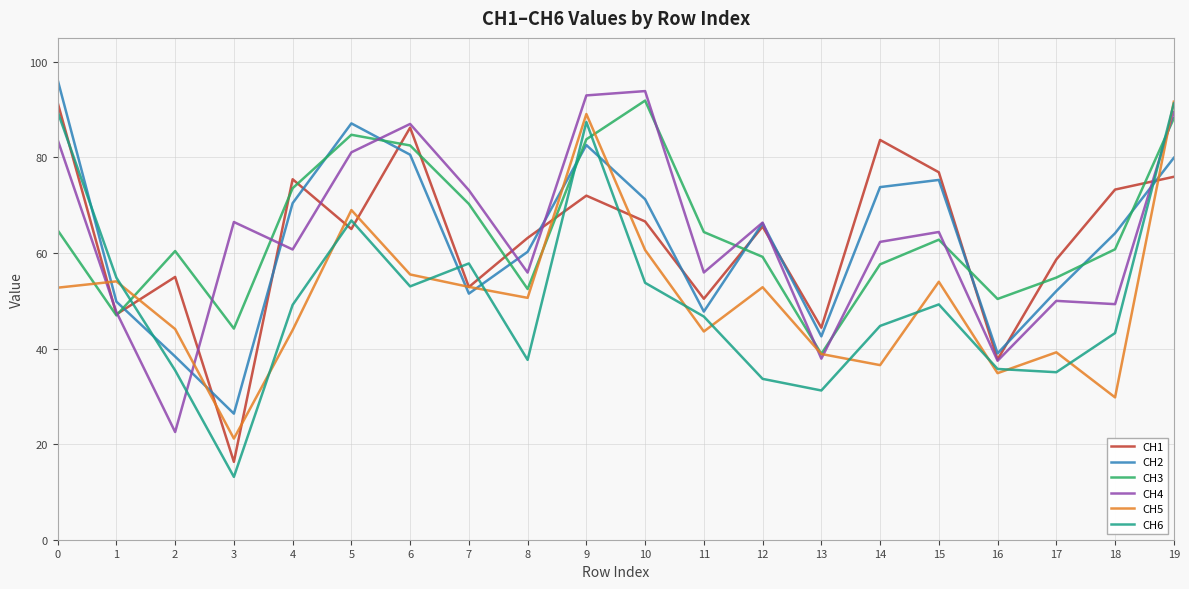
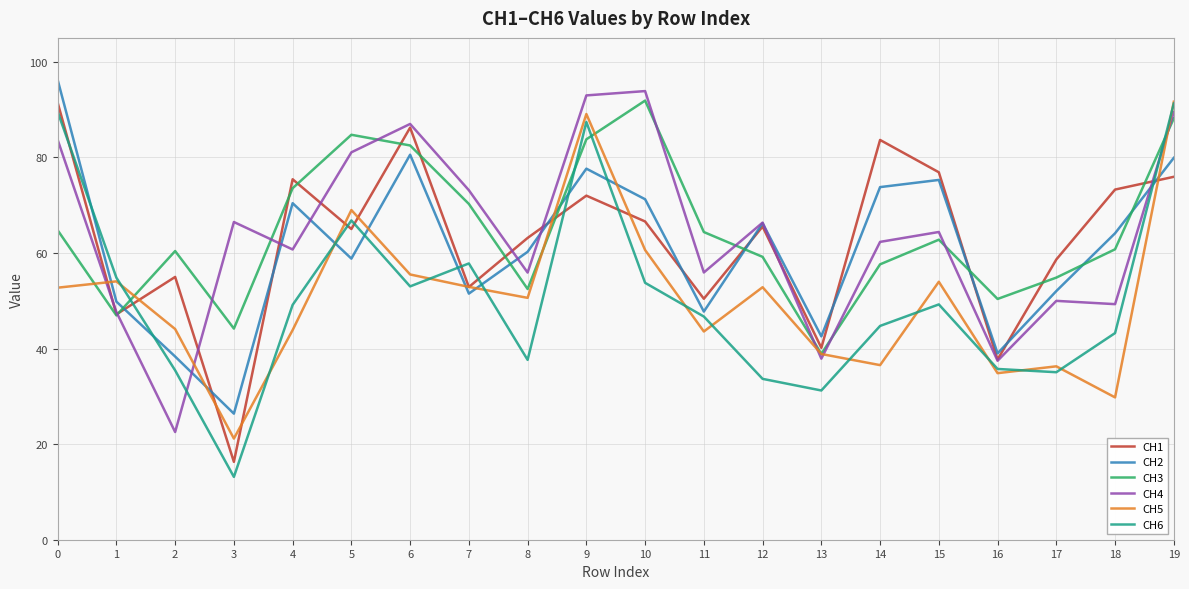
CH2, 5: 87 -> 59
CH2, 9: 83 -> 78
CH1, 13: 44 -> 40
CH5, 17: 39 -> 36
